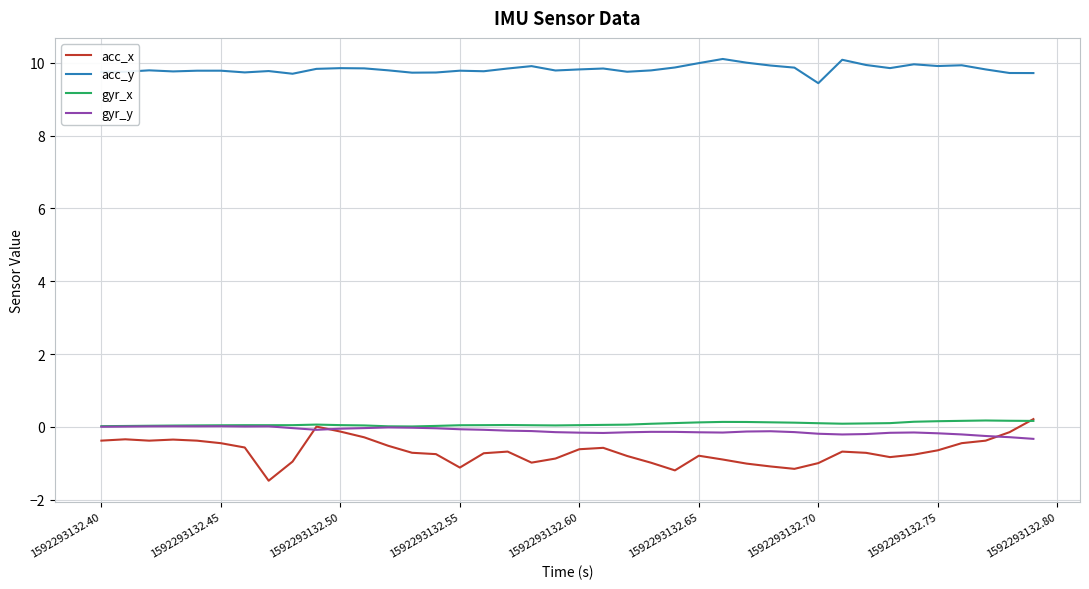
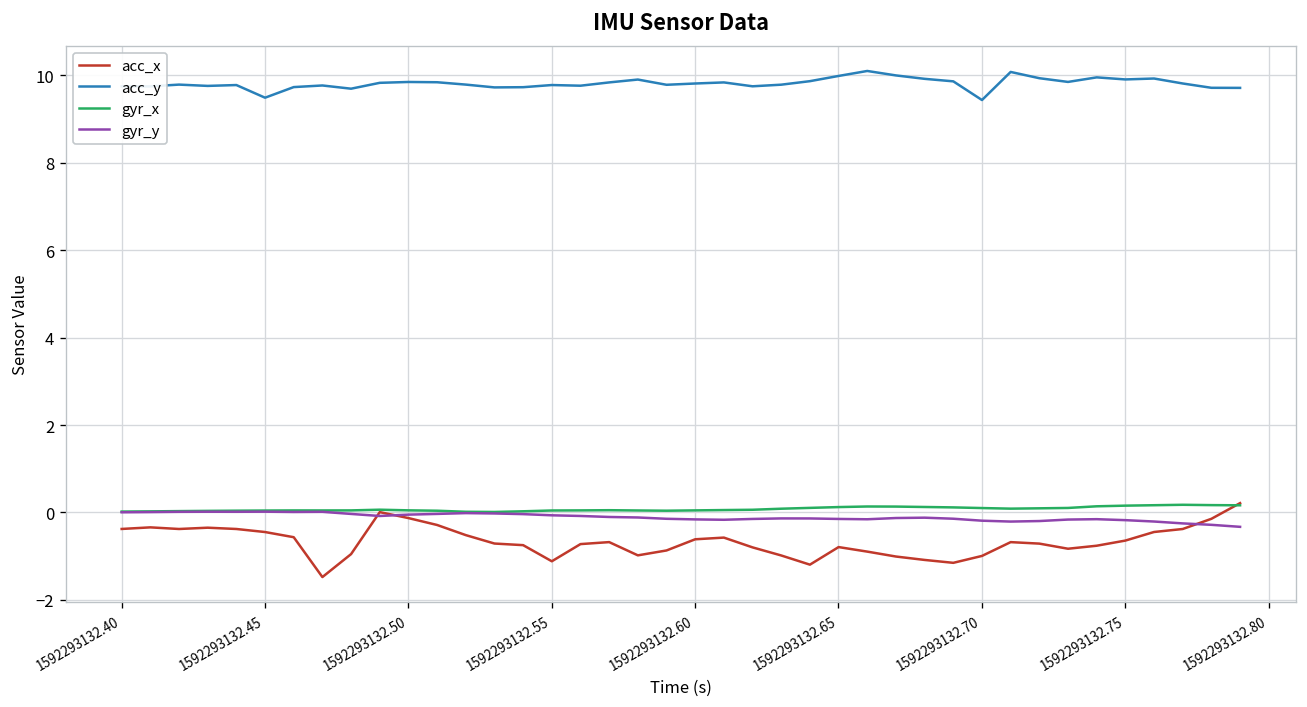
acc_y, 1592293132.45: 9.8 -> 9.5
